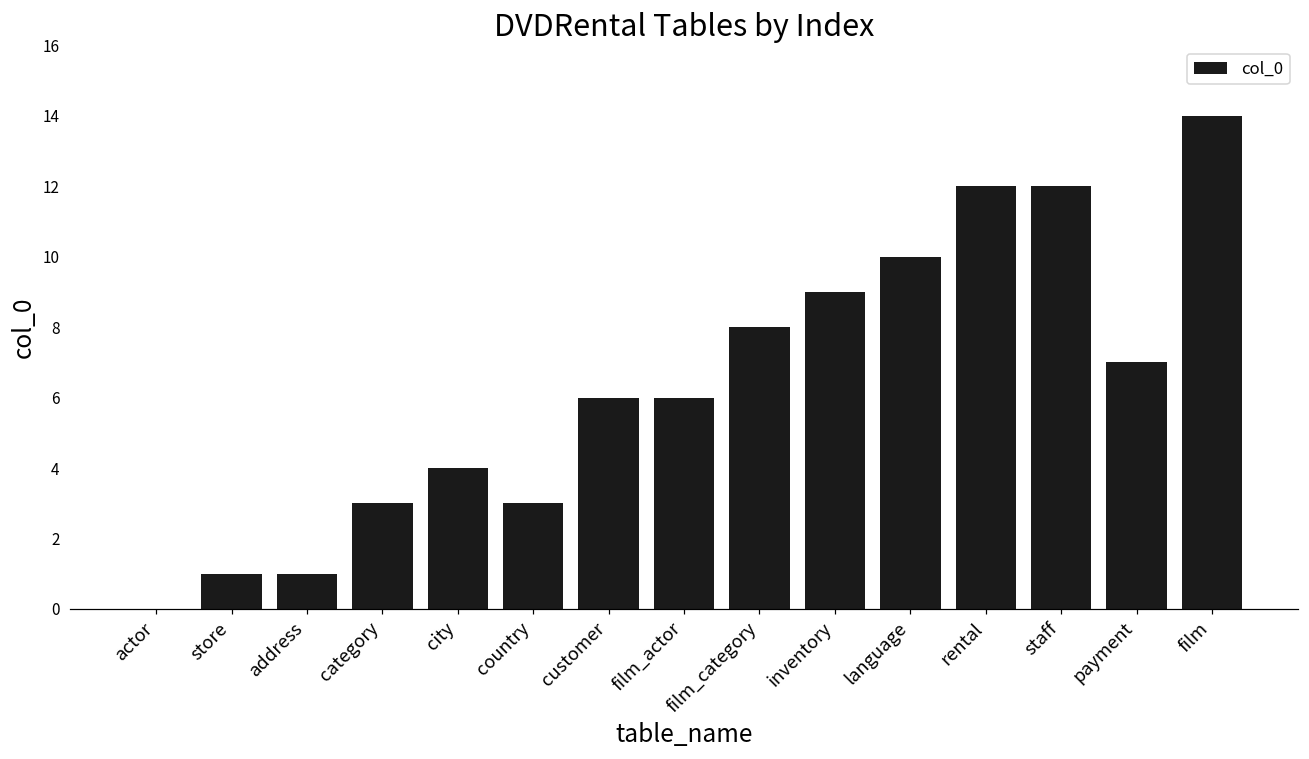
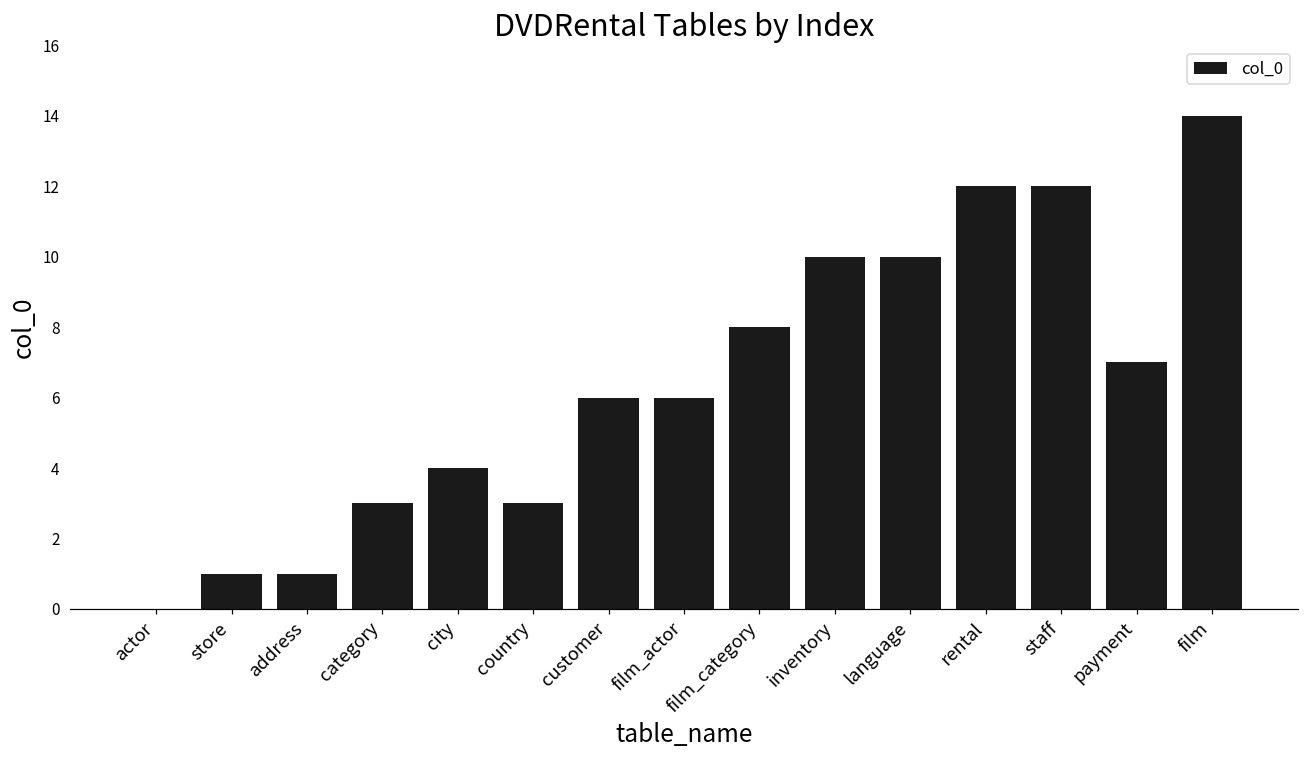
inventory: 9 -> 10
